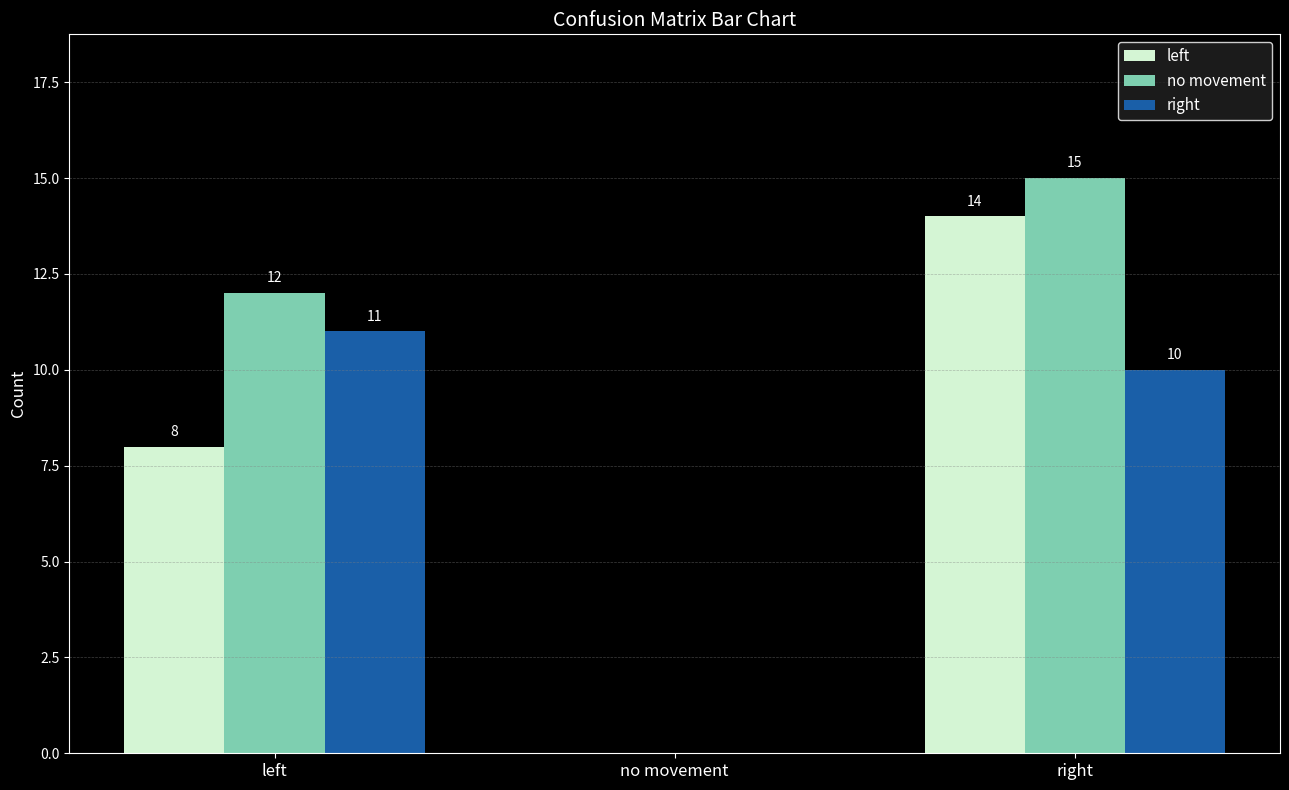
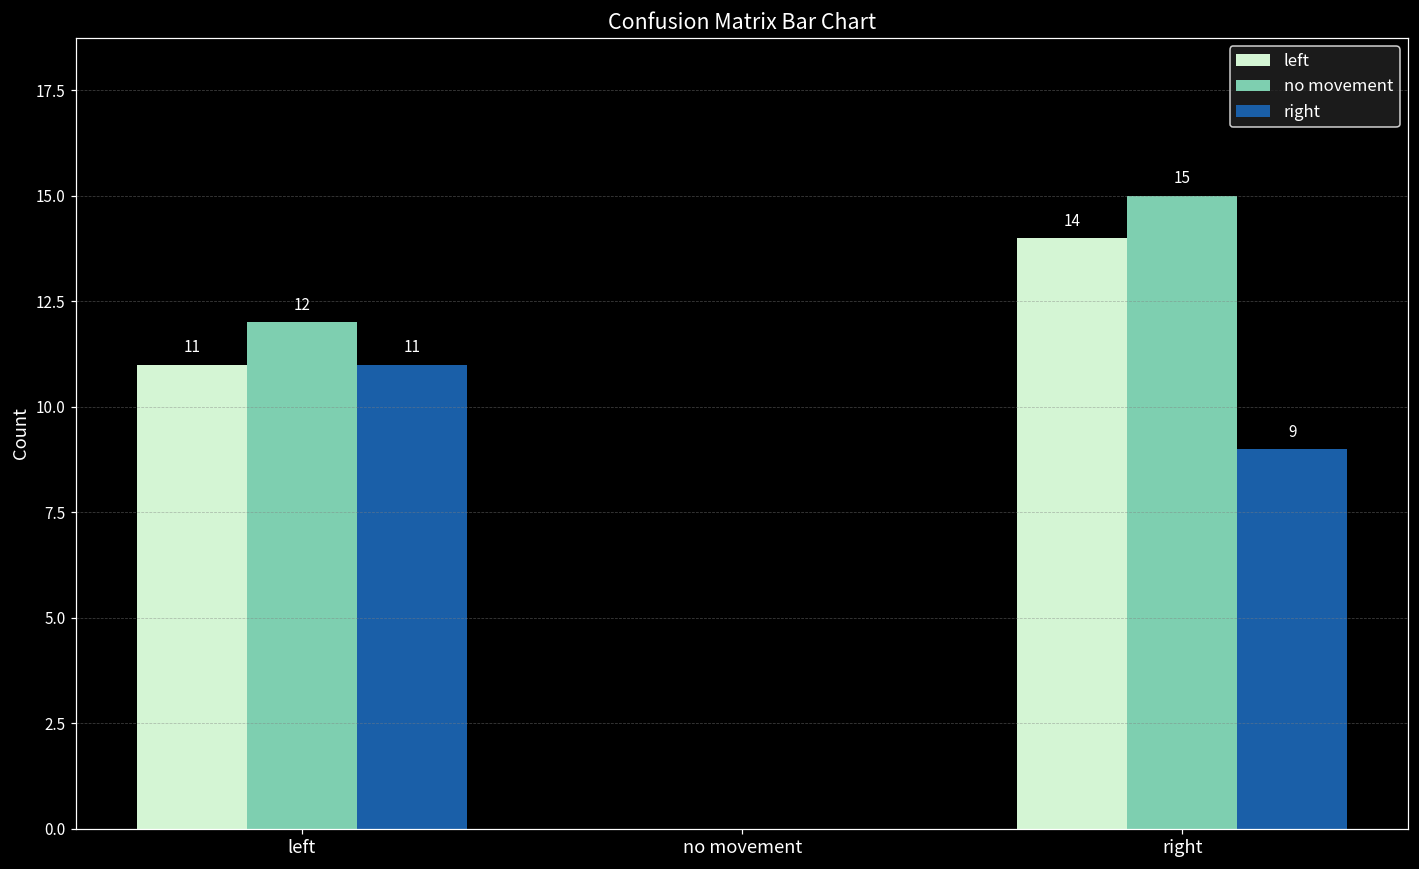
left, left: 8 -> 11
right, right: 10 -> 9
